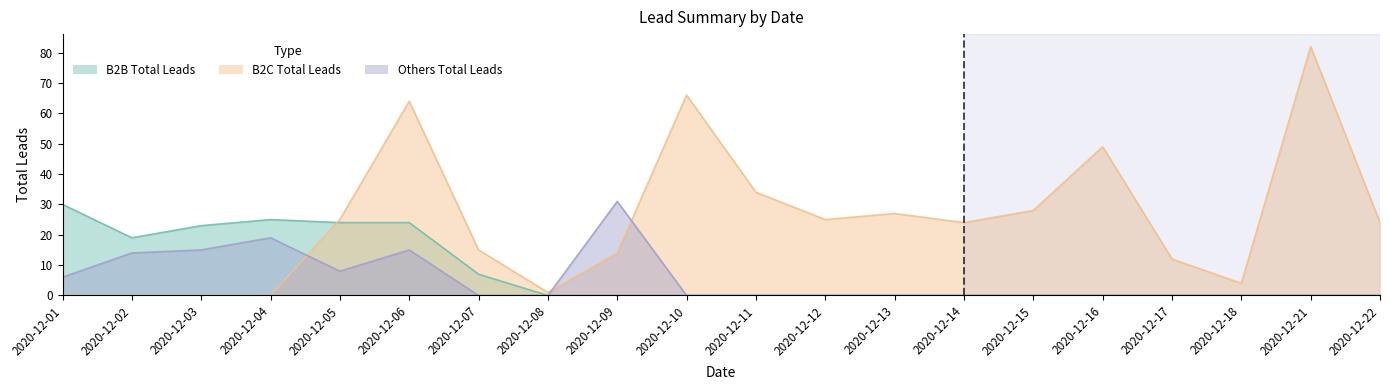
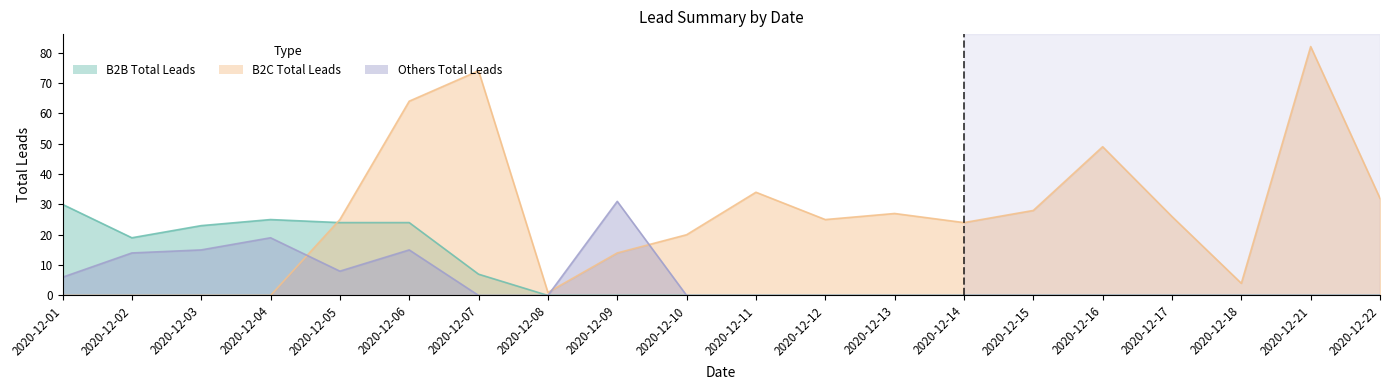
B2C Total Leads, 2020-12-07: 15 -> 74
B2C Total Leads, 2020-12-10: 66 -> 20
B2C Total Leads, 2020-12-17: 12 -> 26
B2C Total Leads, 2020-12-22: 24 -> 32
